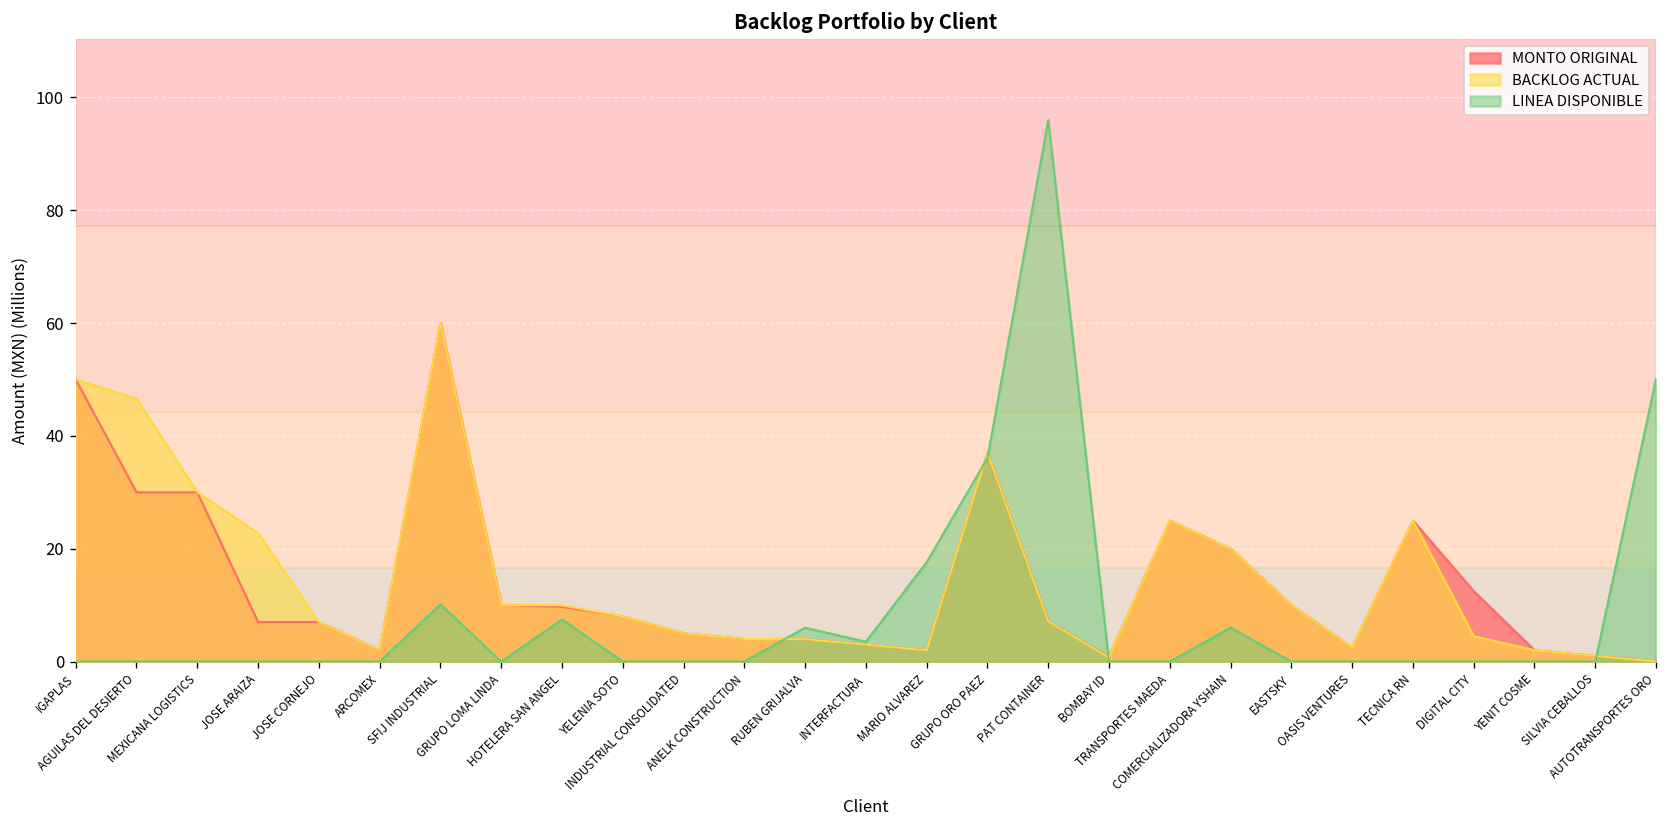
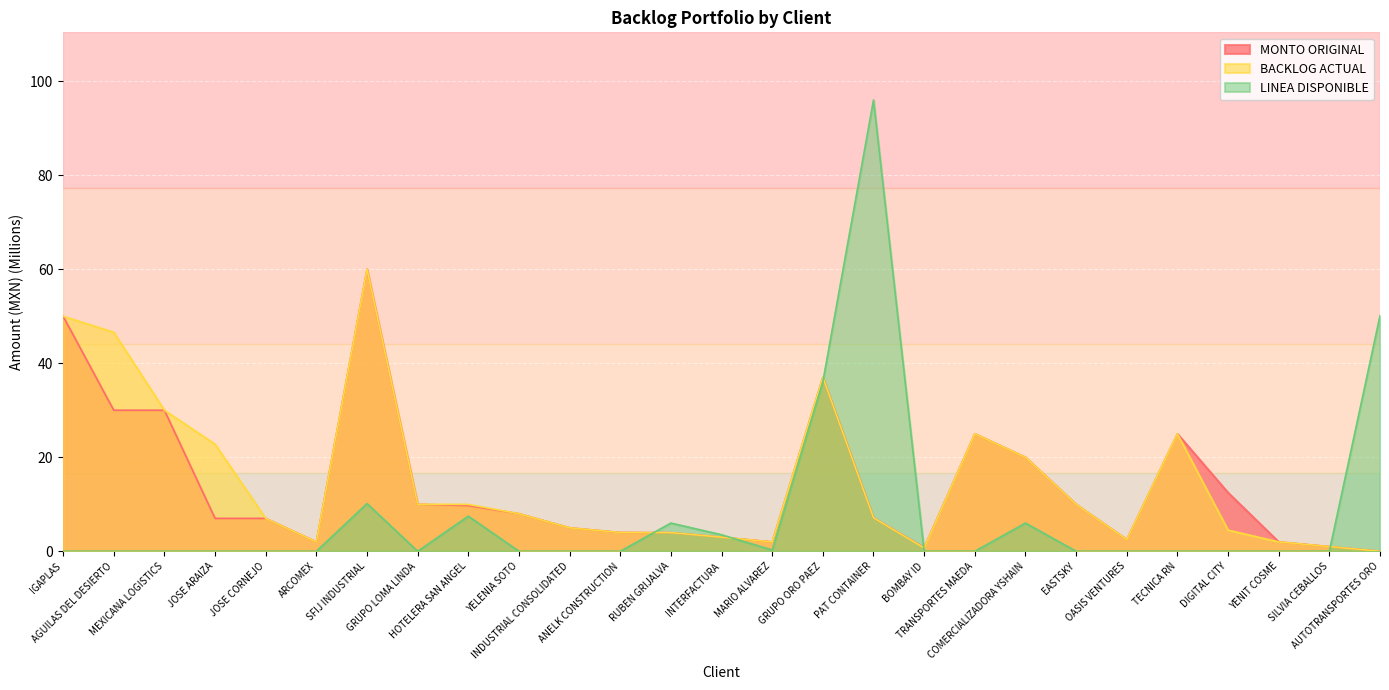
LINEA DISPONIBLE, MARIO ALVAREZ: 18 -> 0
